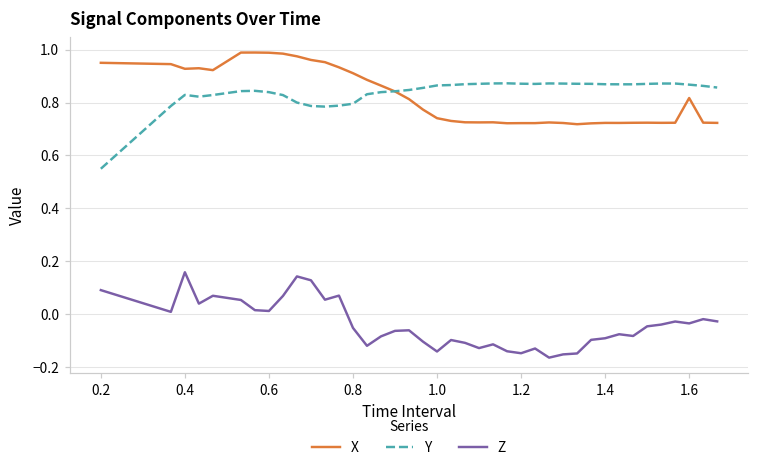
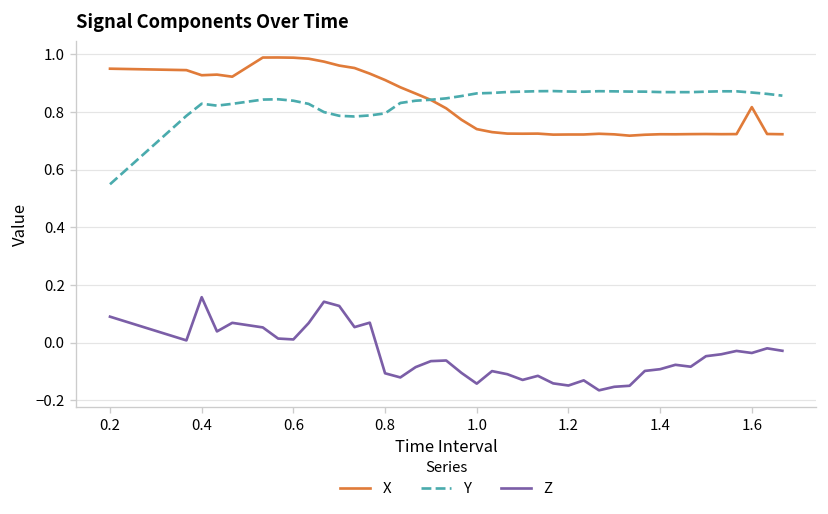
Z, 0.8: -0.05 -> -0.11
